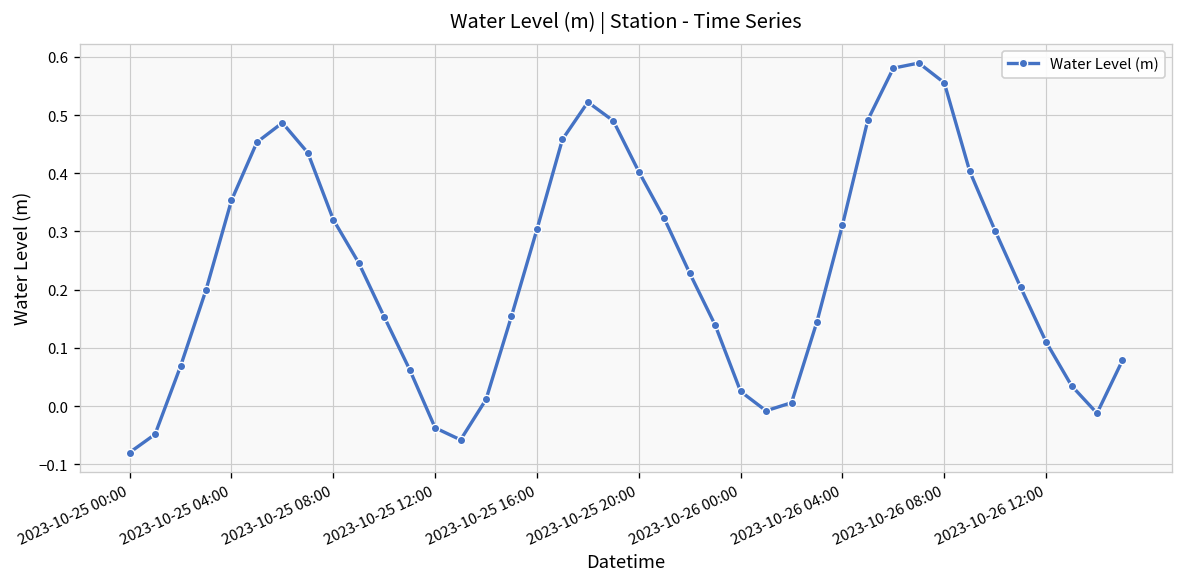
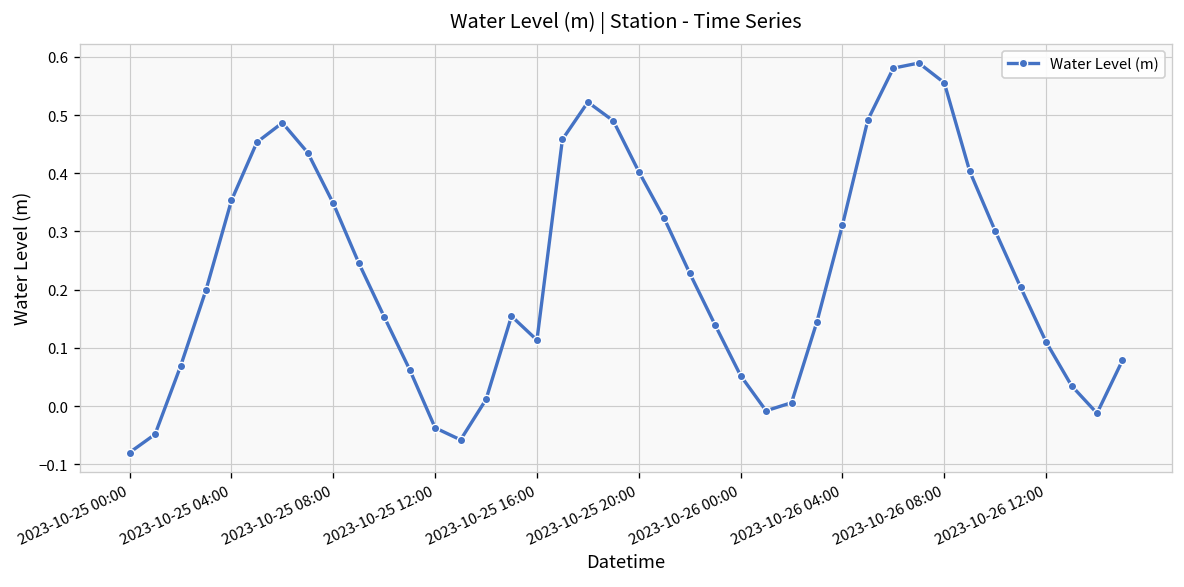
2023-10-25 08:00: 0.32 -> 0.35
2023-10-25 16:00: 0.30 -> 0.11
2023-10-26 00:00: 0.03 -> 0.05
